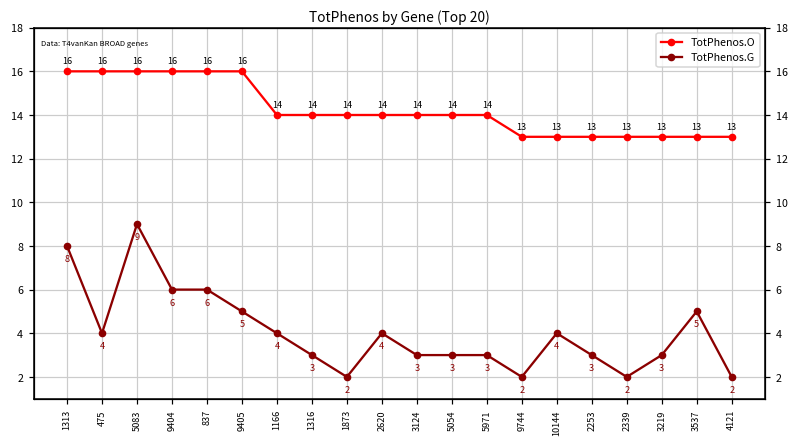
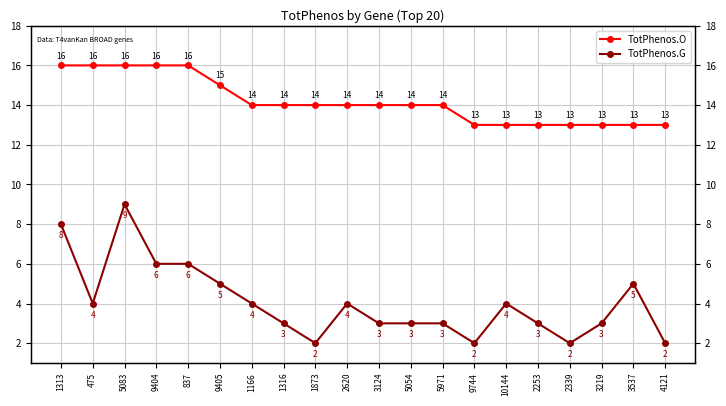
TotPhenos.O, 9405: 16 -> 15
